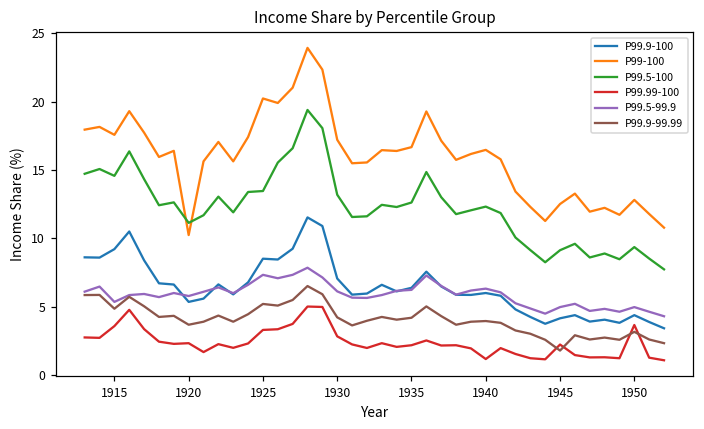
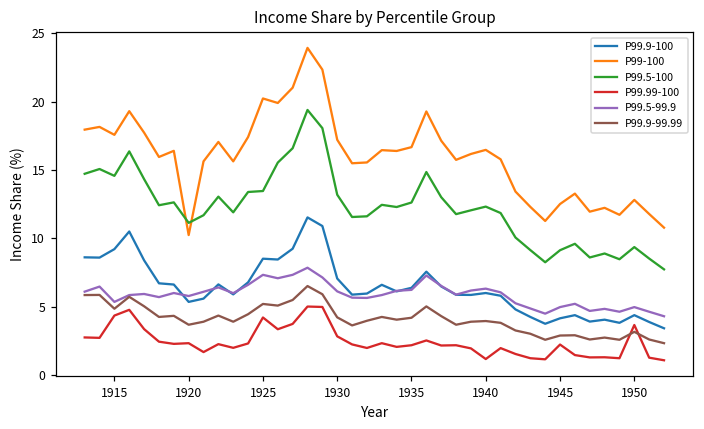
P99.99-100, 1915: 3.6 -> 4.4
P99.99-100, 1925: 3.3 -> 4.2
P99.9-99.99, 1945: 1.8 -> 2.9
